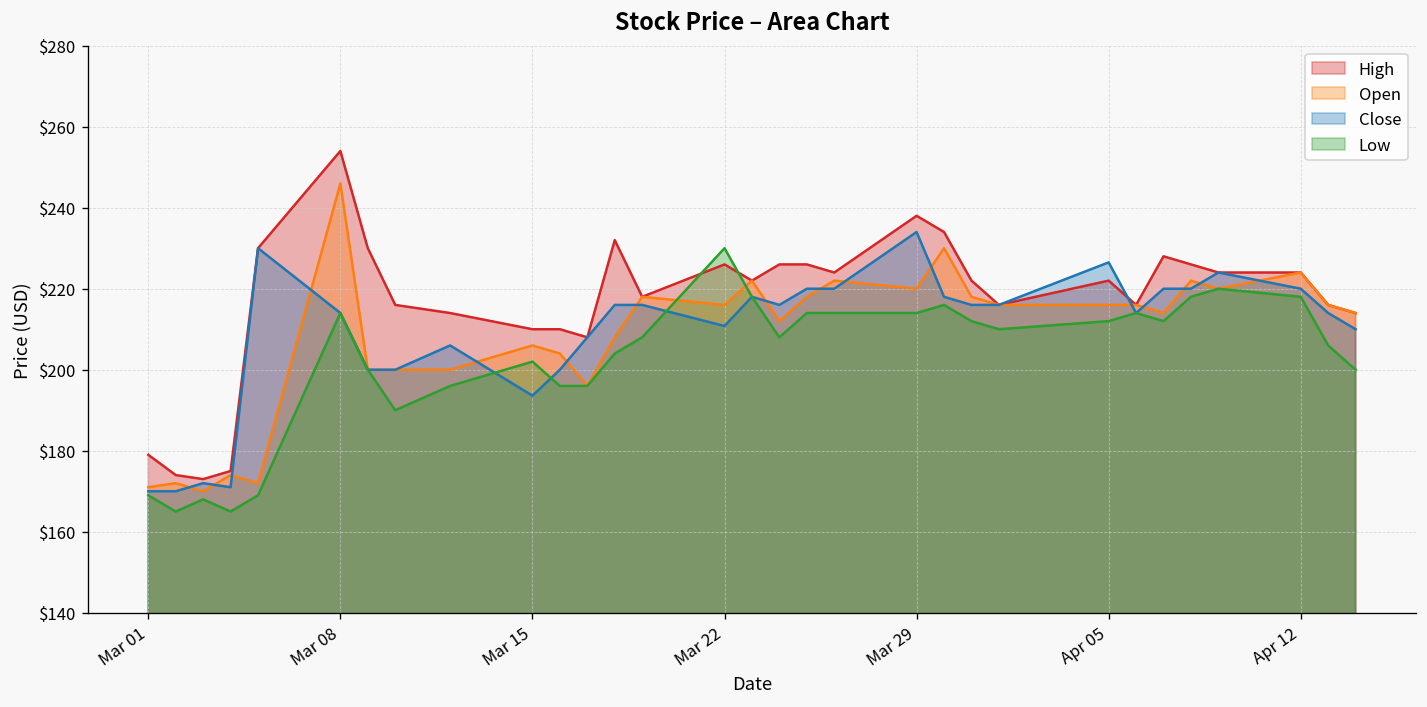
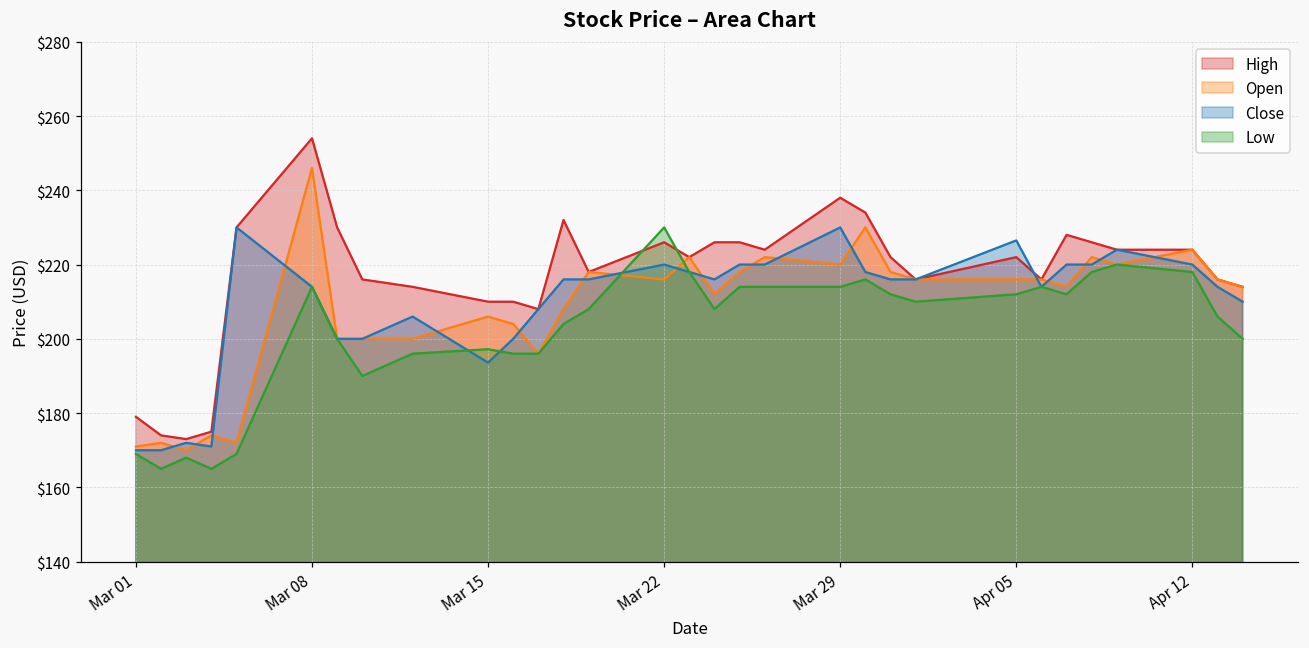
Low, Mar 15: $202 -> $197
Close, Mar 22: $211 -> $220
Close, Mar 29: $234 -> $230
